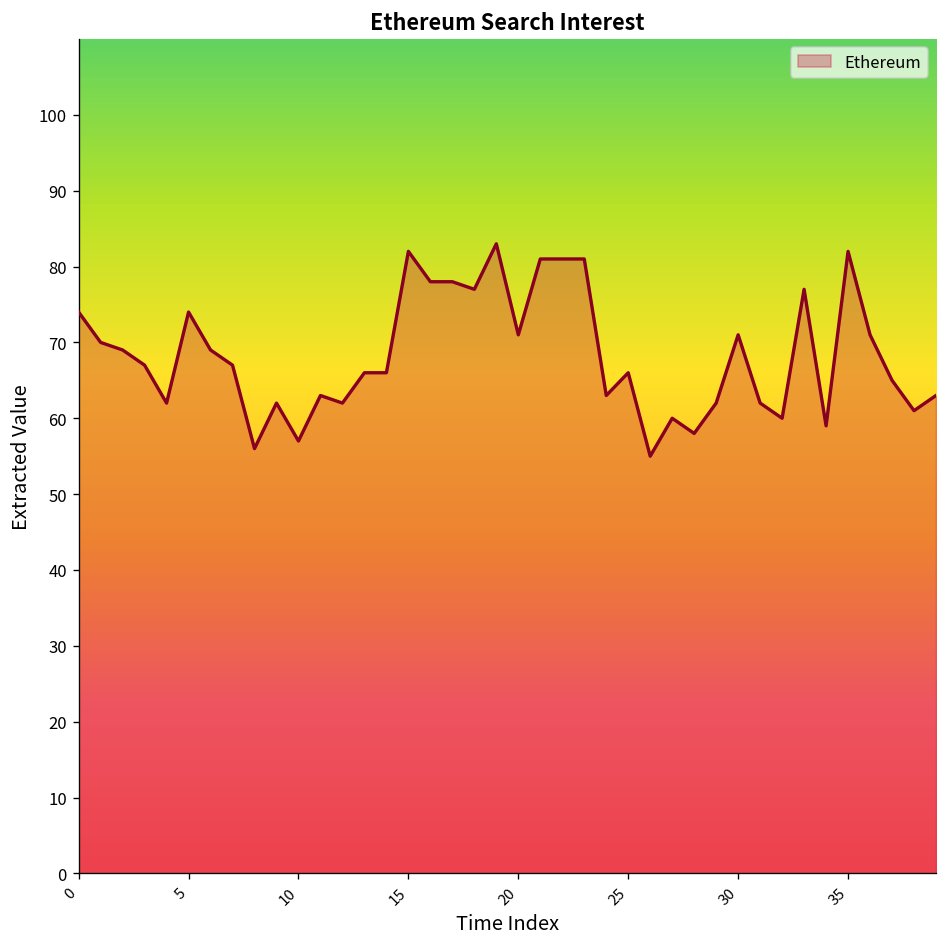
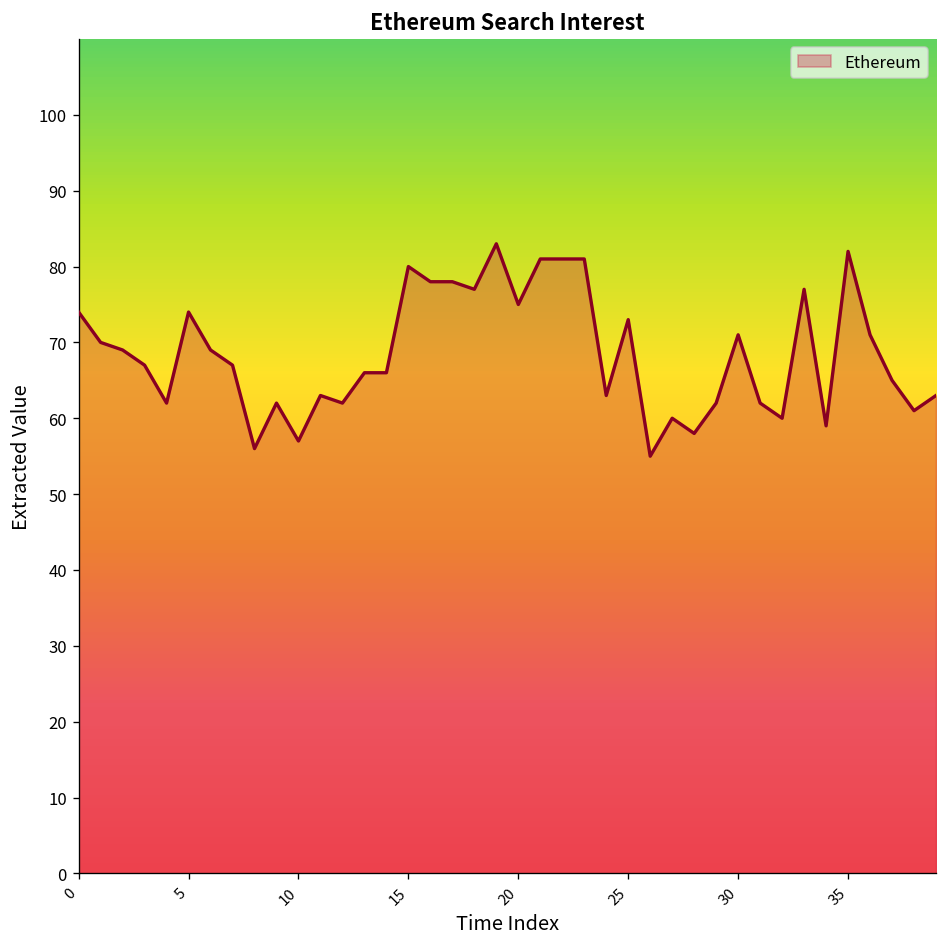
15: 82 -> 80
20: 71 -> 75
25: 66 -> 73
